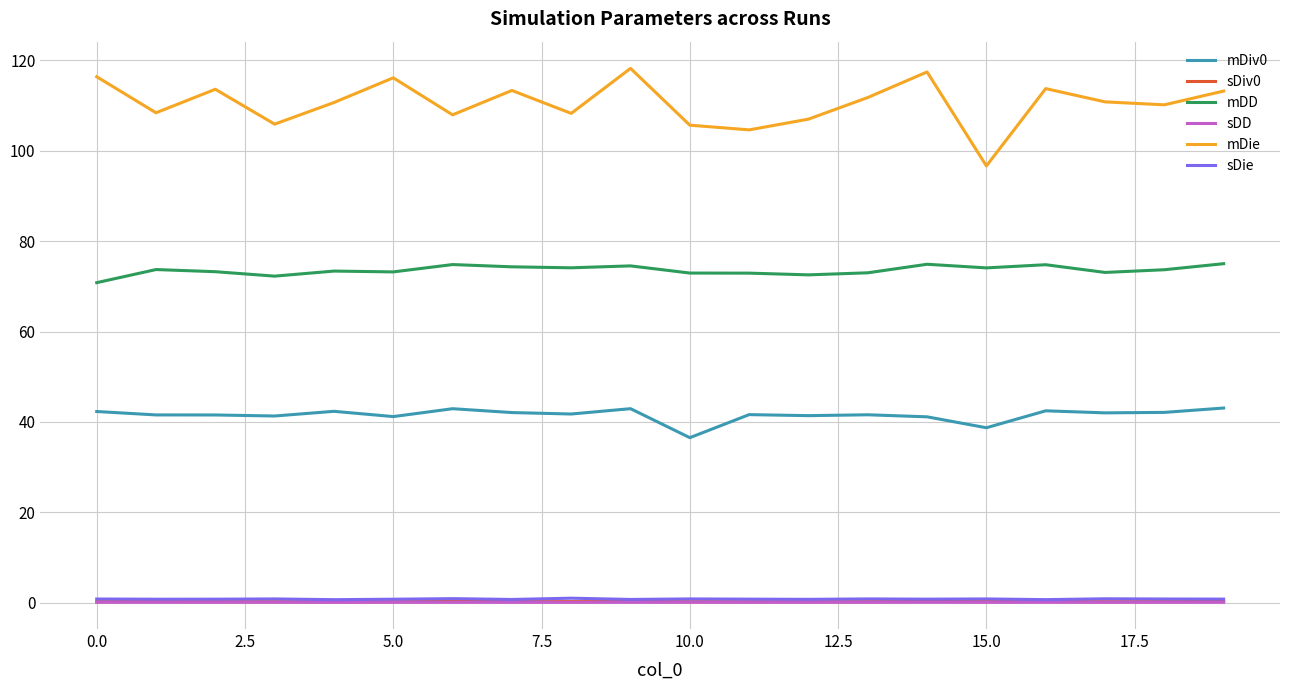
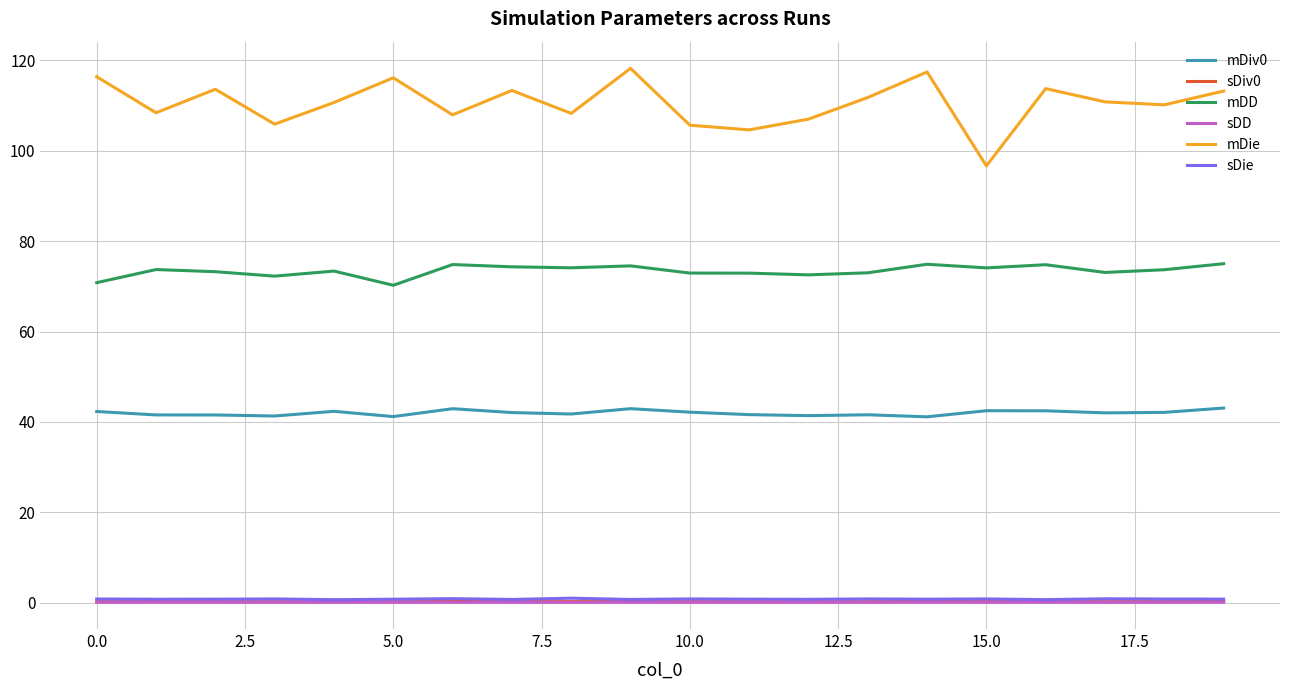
mDD, 5.0: 73 -> 70
mDiv0, 10.0: 37 -> 42
mDiv0, 15.0: 39 -> 42
